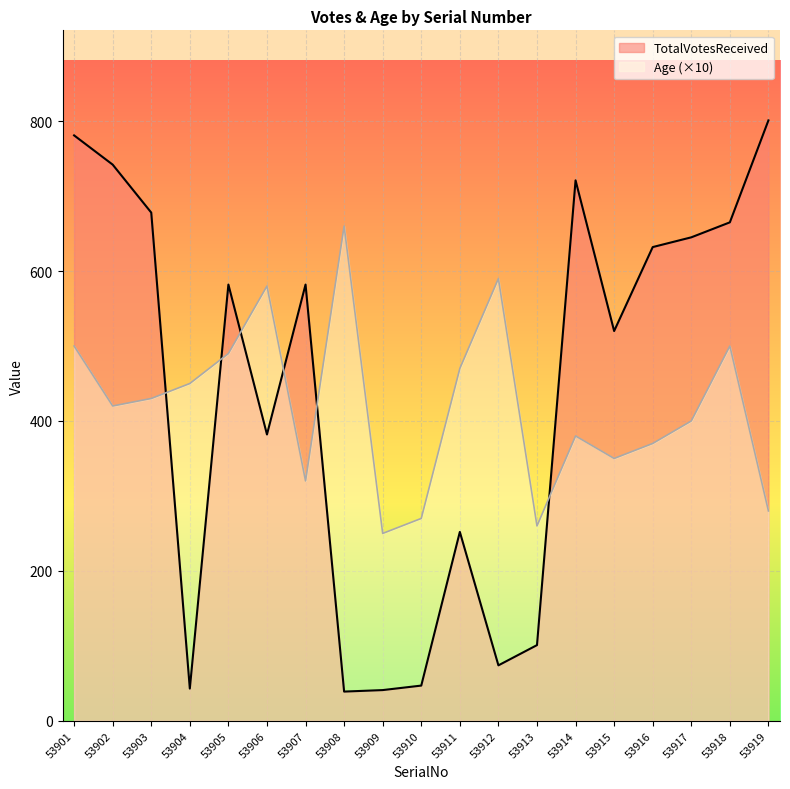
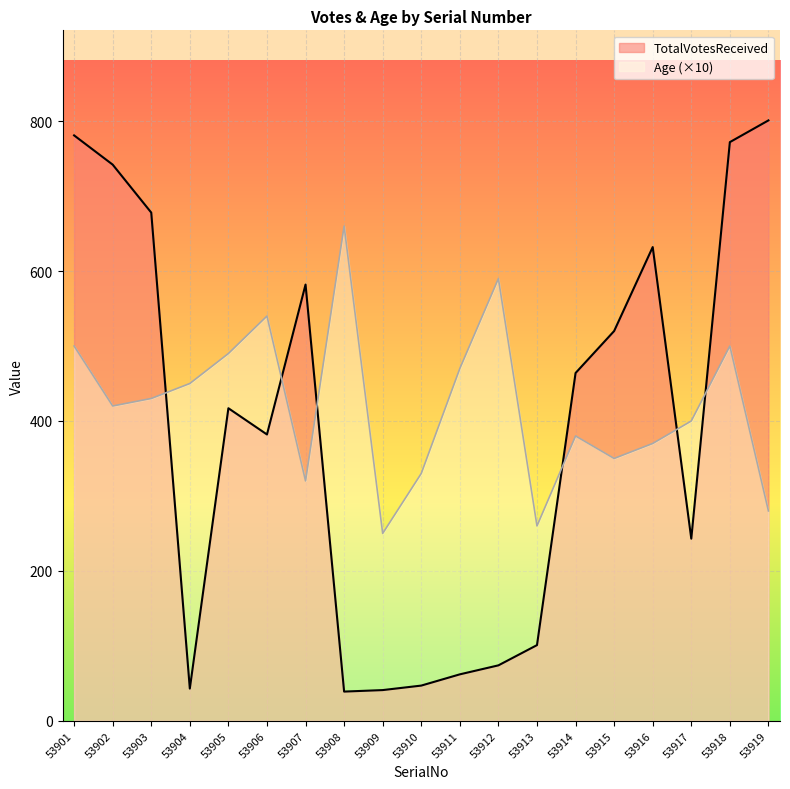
TotalVotesReceived, 53905: 580 -> 420
Age (×10), 53906: 580 -> 540
Age (×10), 53910: 270 -> 330
TotalVotesReceived, 53911: 250 -> 60
TotalVotesReceived, 53914: 720 -> 460
TotalVotesReceived, 53917: 650 -> 240
TotalVotesReceived, 53918: 670 -> 770
